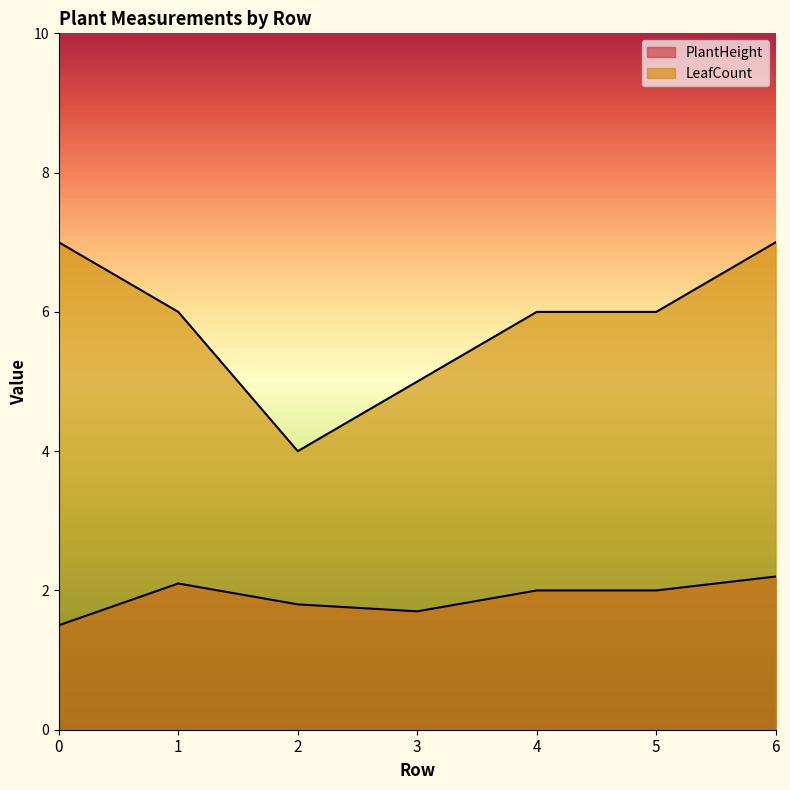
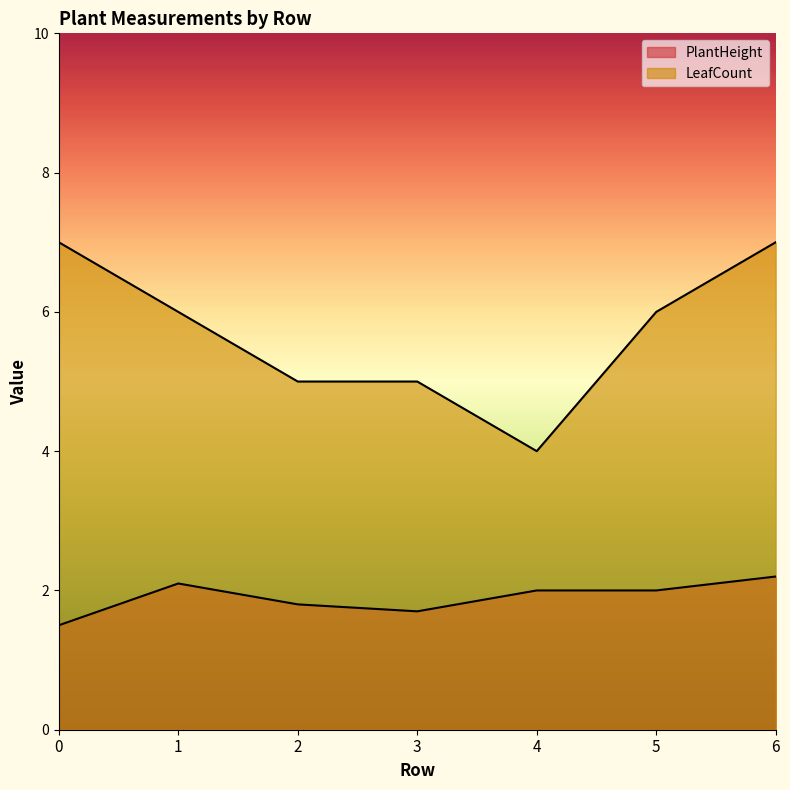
LeafCount, 2: 4 -> 5
LeafCount, 4: 6 -> 4
